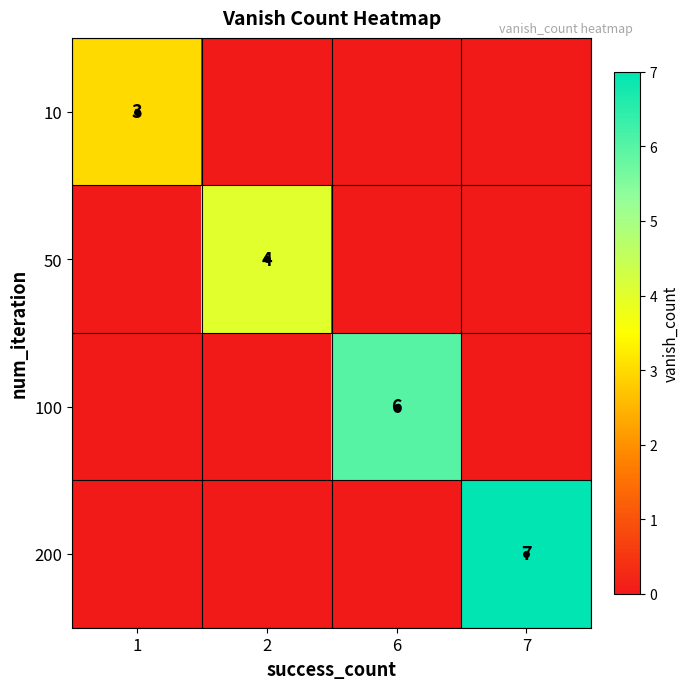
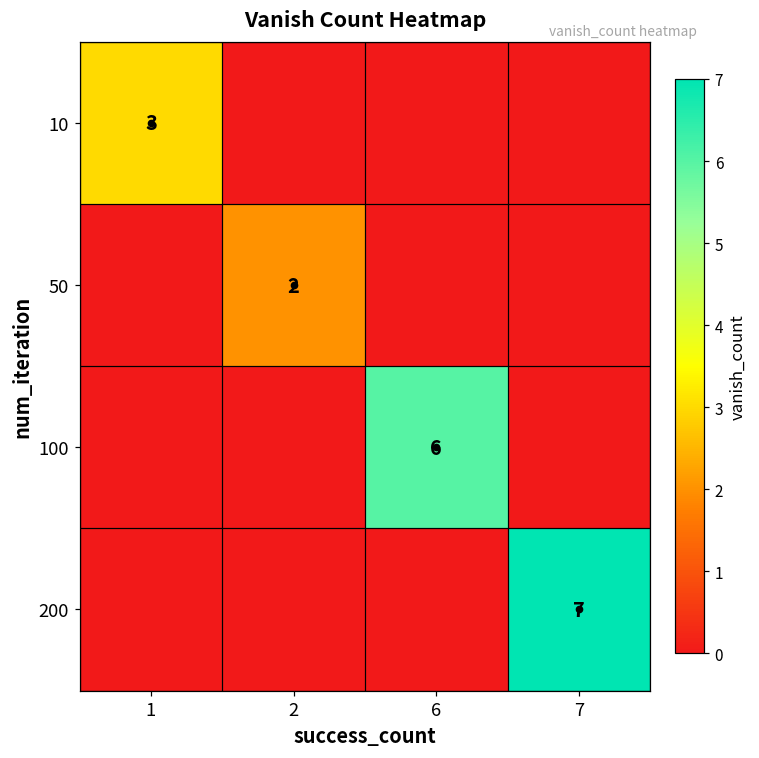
50, 2: 4 -> 2
